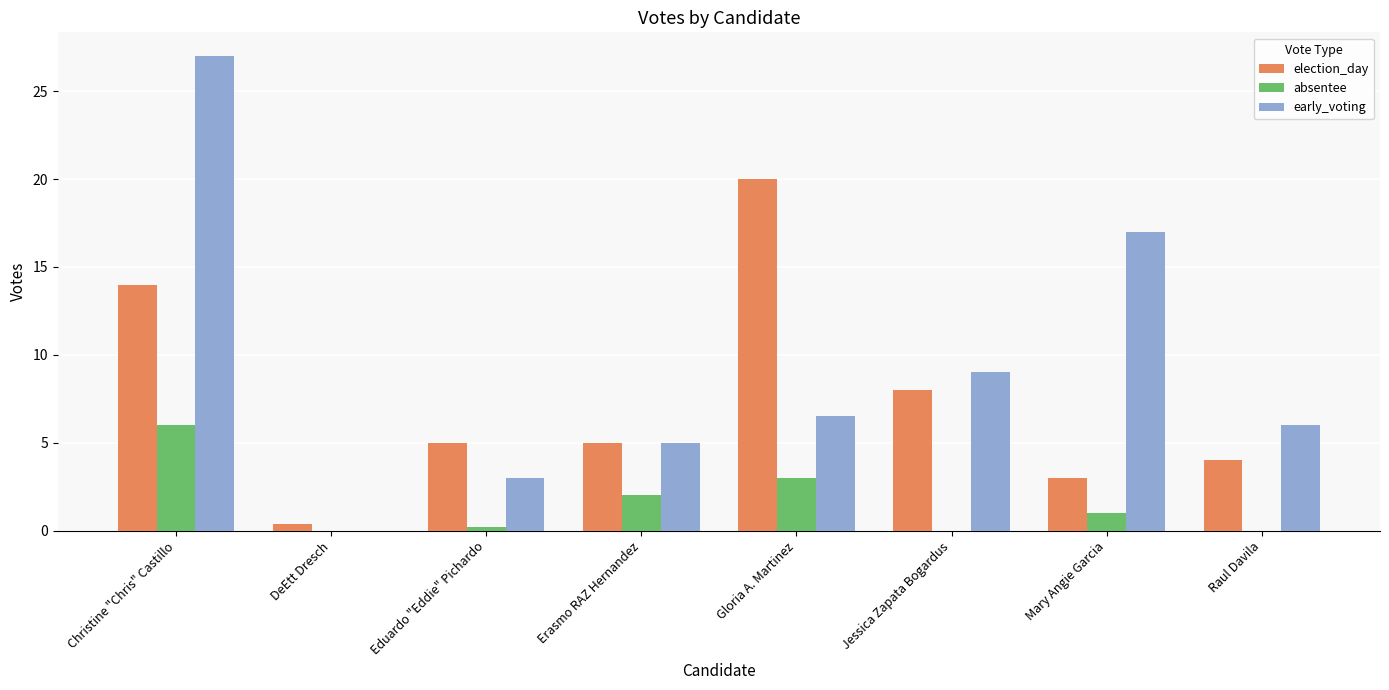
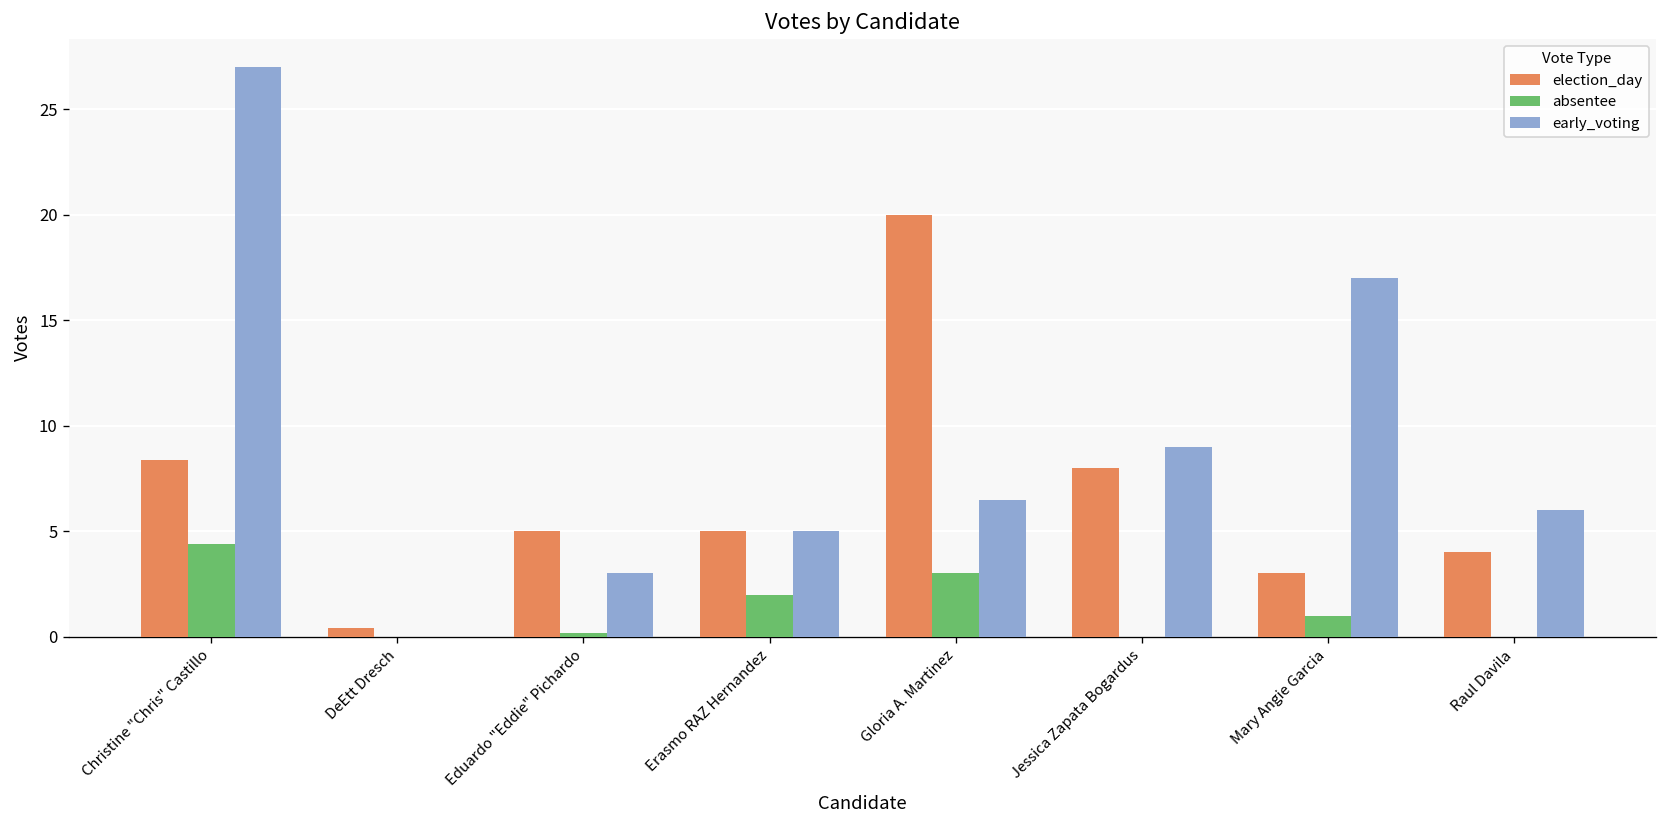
election_day, Christine "Chris" Castillo: 14.0 -> 8.4
absentee, Christine "Chris" Castillo: 6.0 -> 4.4
